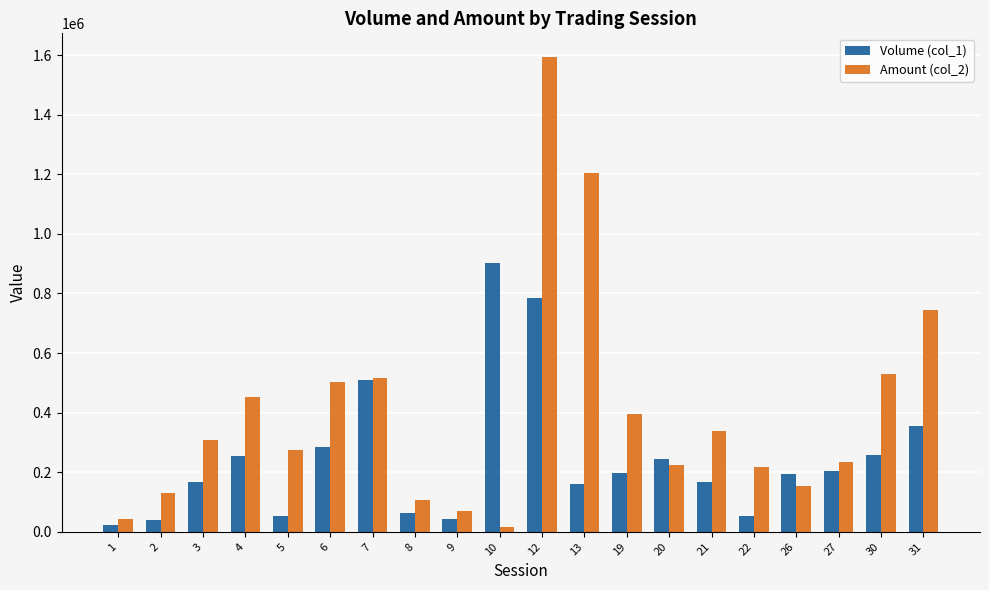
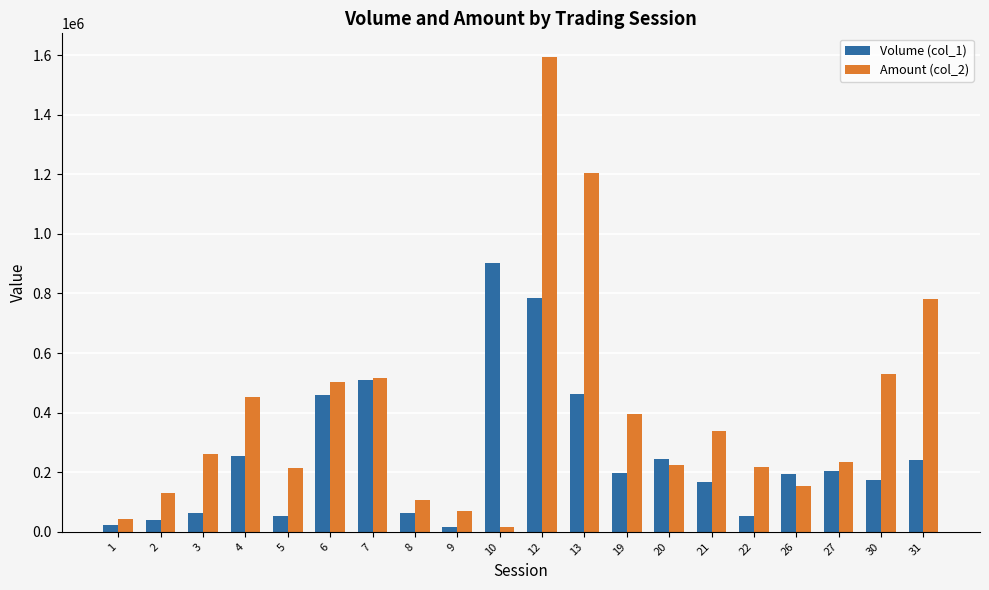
Volume (col_1), 3: 170000 -> 60000
Amount (col_2), 3: 310000 -> 260000
Amount (col_2), 5: 270000 -> 220000
Volume (col_1), 6: 280000 -> 460000
Volume (col_1), 9: 40000 -> 20000
Volume (col_1), 13: 160000 -> 460000
Volume (col_1), 30: 260000 -> 170000
Volume (col_1), 31: 350000 -> 240000
Amount (col_2), 31: 750000 -> 780000
